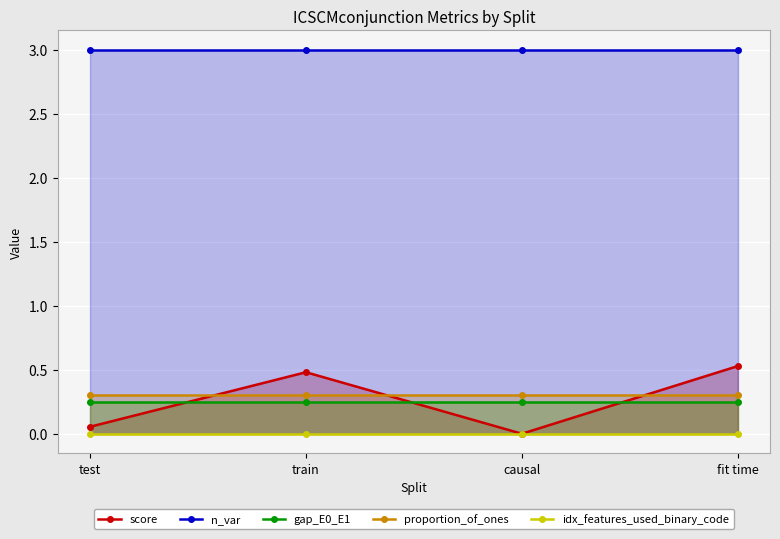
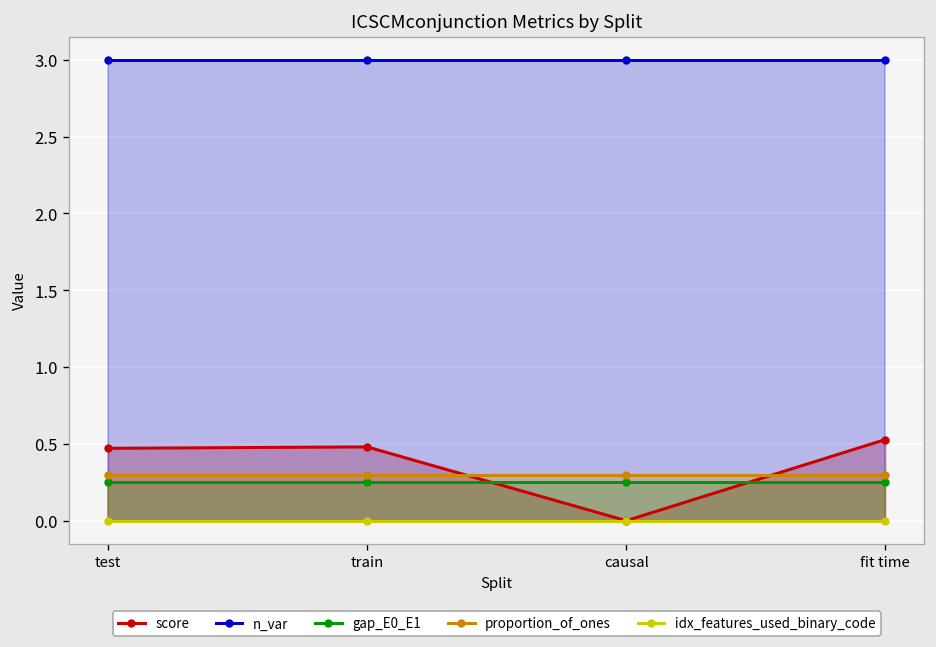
score, test: 0.05 -> 0.47
